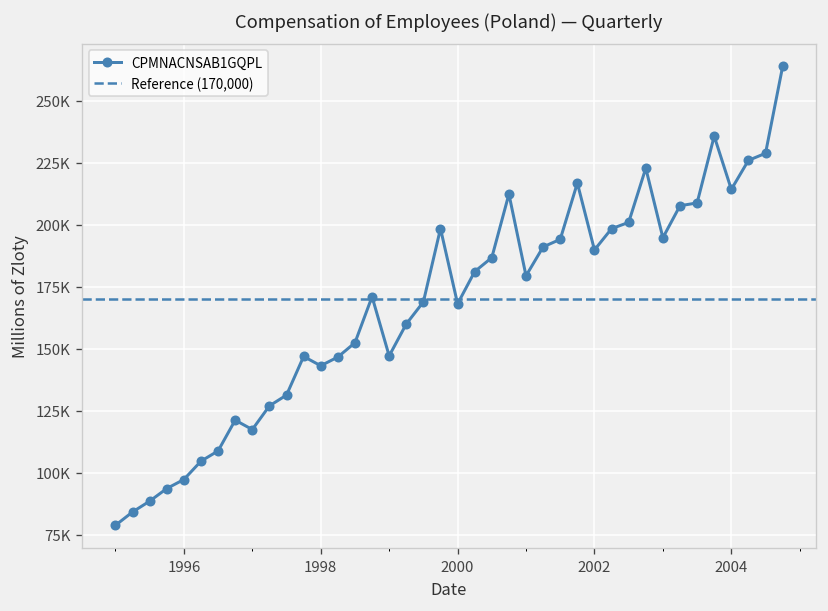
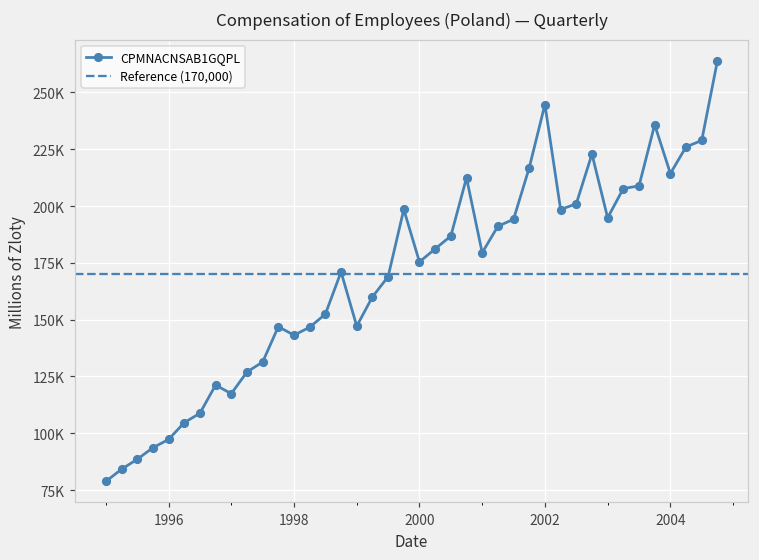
2000: 168000 -> 175000
2002: 190000 -> 245000
